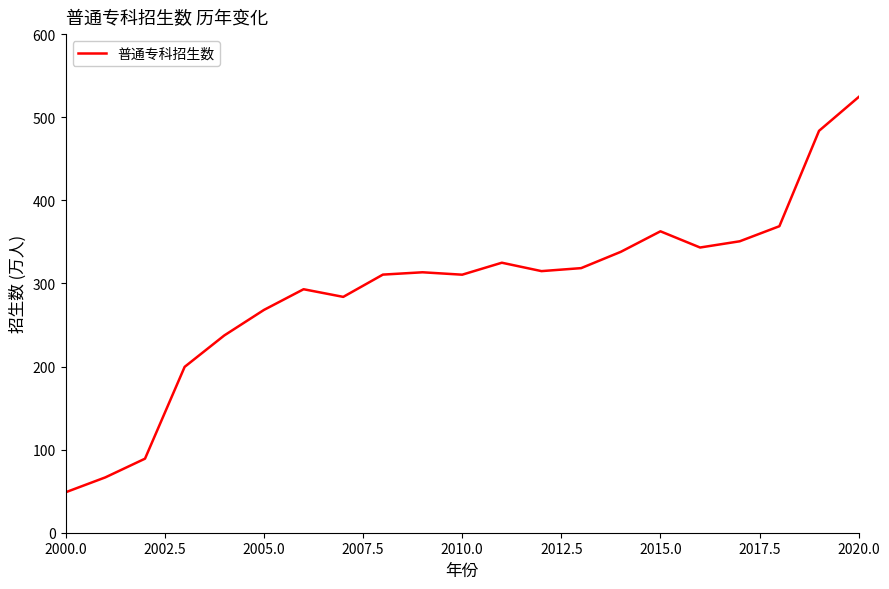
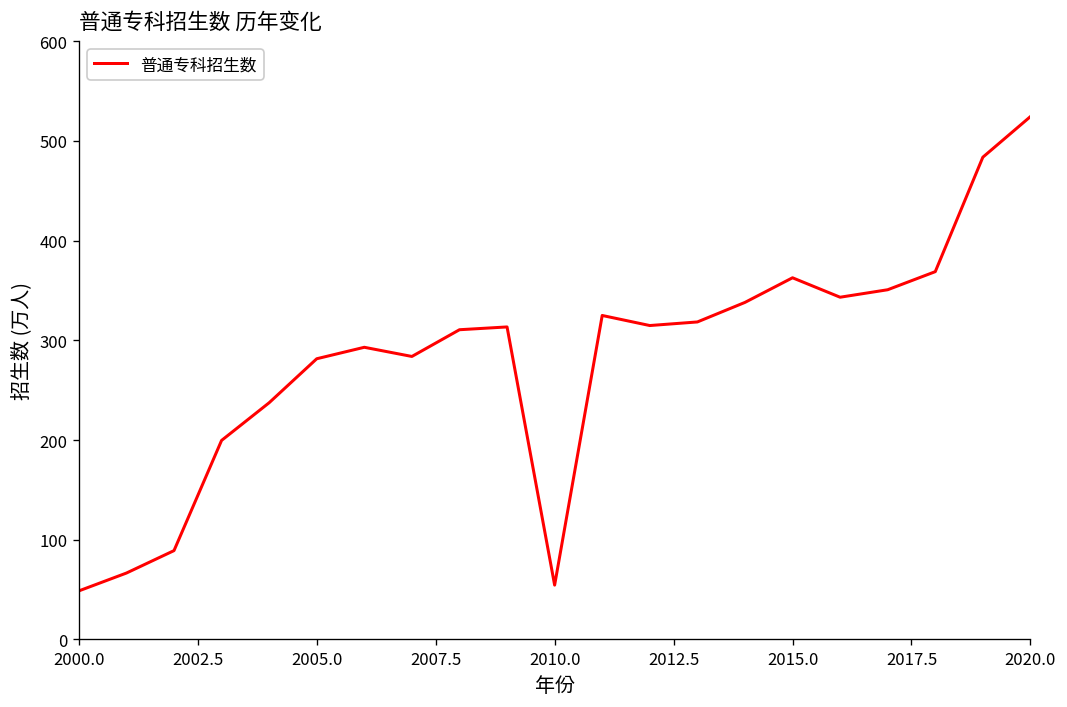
2005.0: 270 -> 280
2010.0: 310 -> 50
